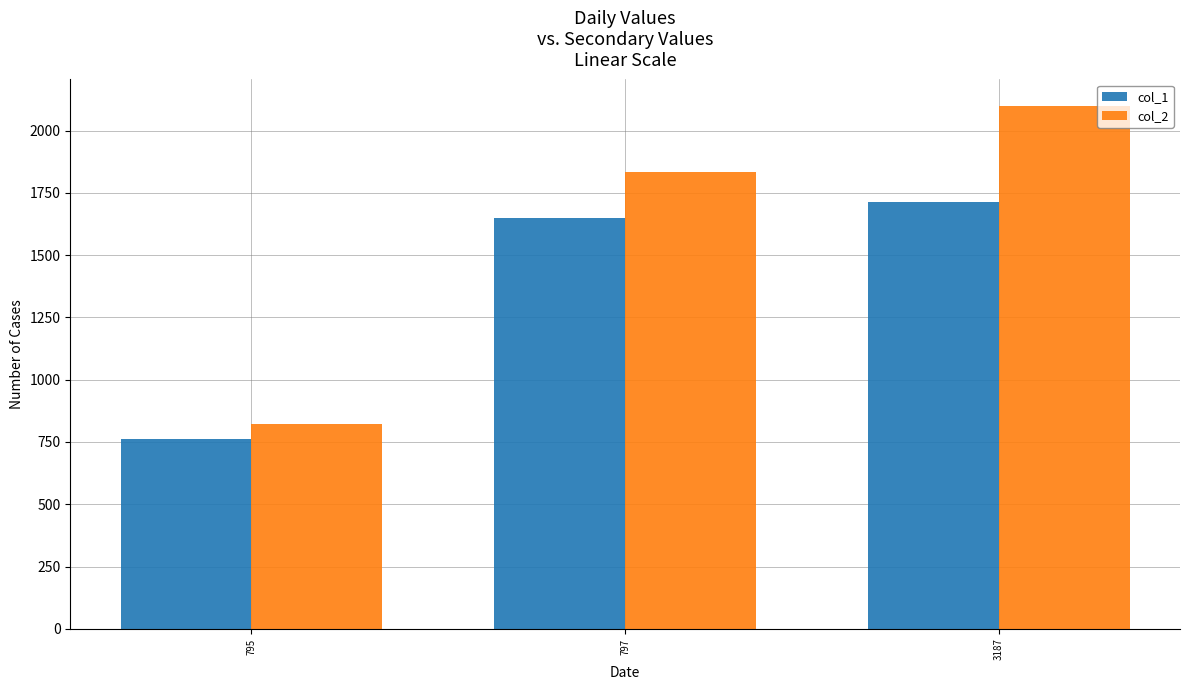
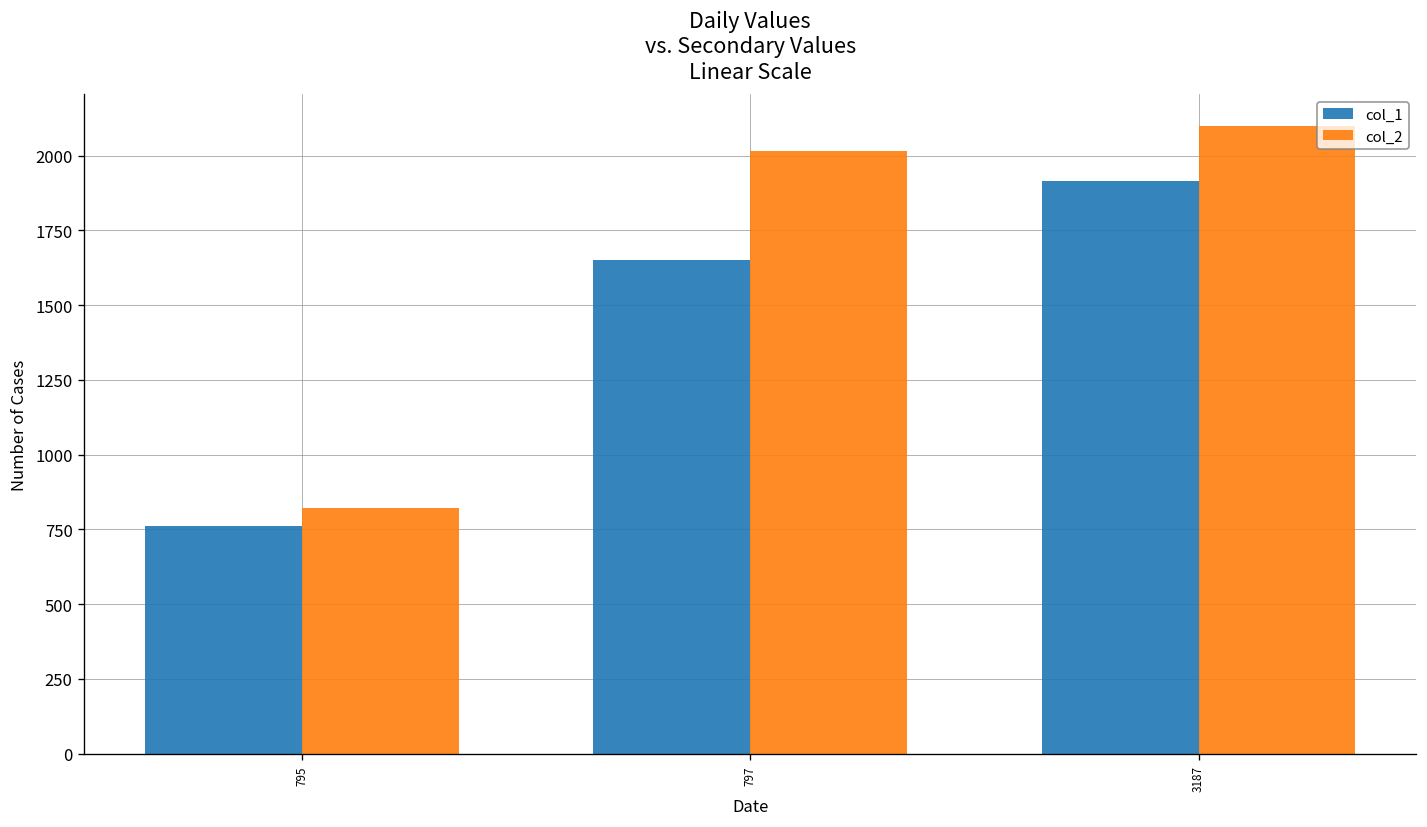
col_2, 797: 1840 -> 2020
col_1, 3187: 1710 -> 1920
